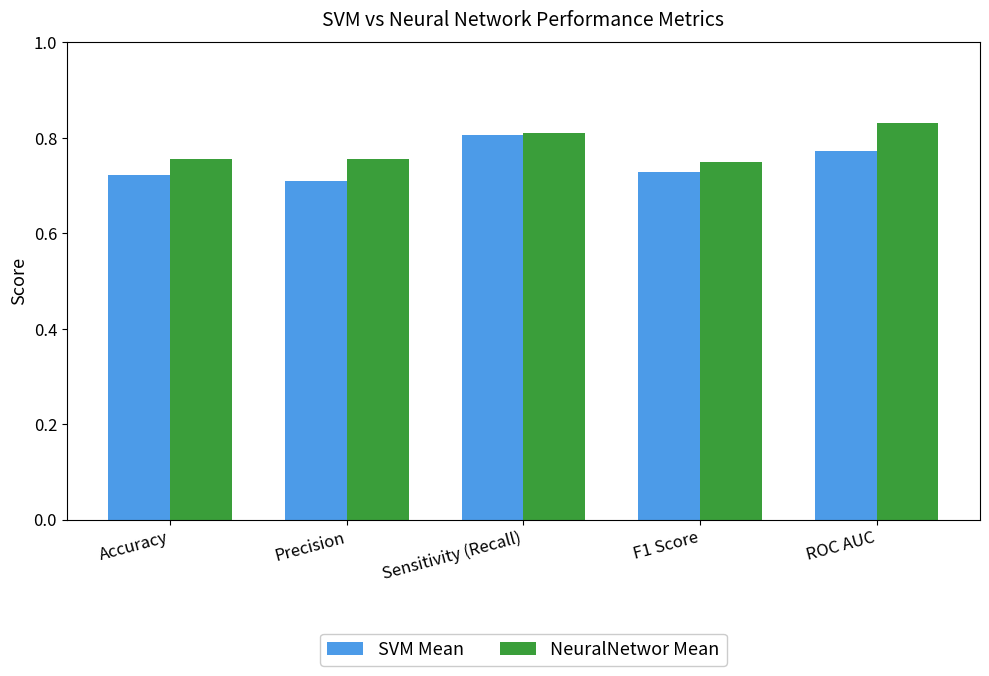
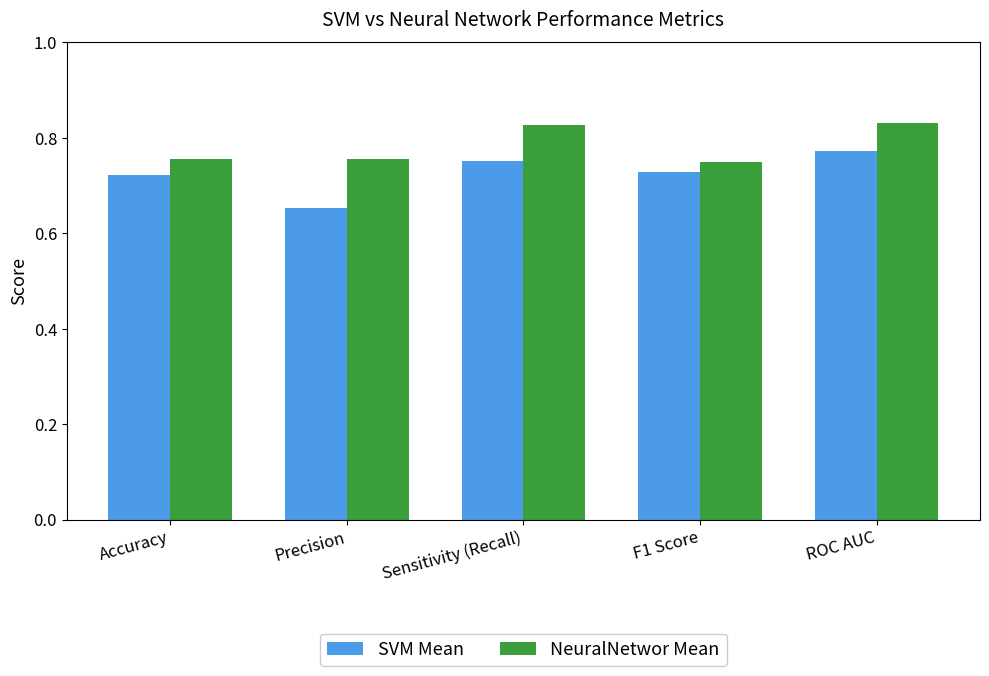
SVM Mean, Precision: 0.71 -> 0.65
SVM Mean, Sensitivity (Recall): 0.80 -> 0.75
NeuralNetwor Mean, Sensitivity (Recall): 0.81 -> 0.83
